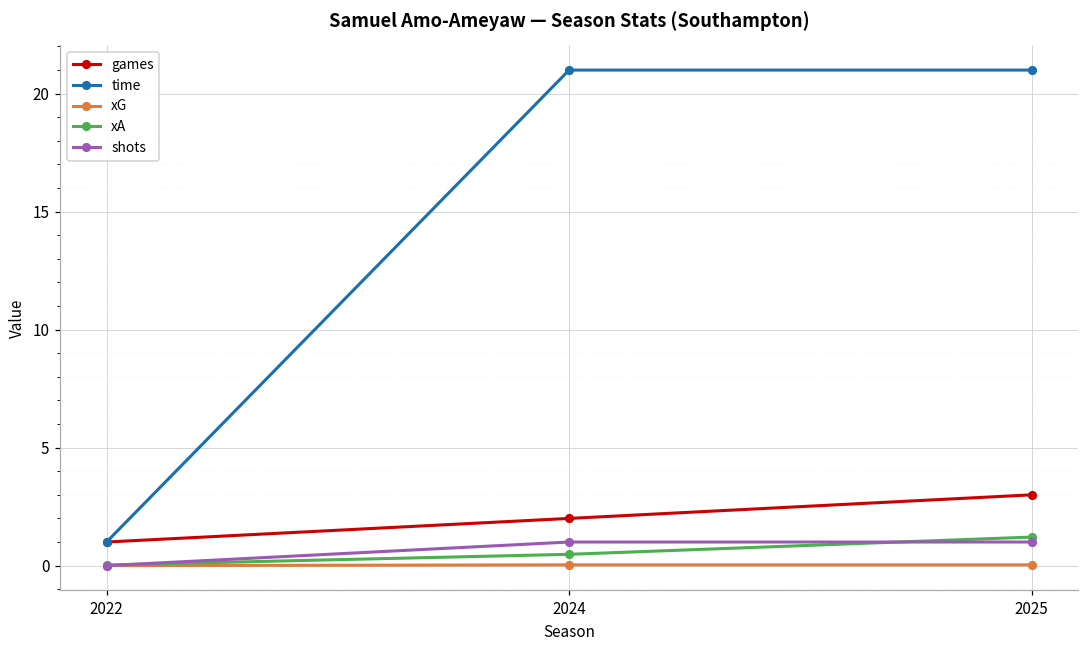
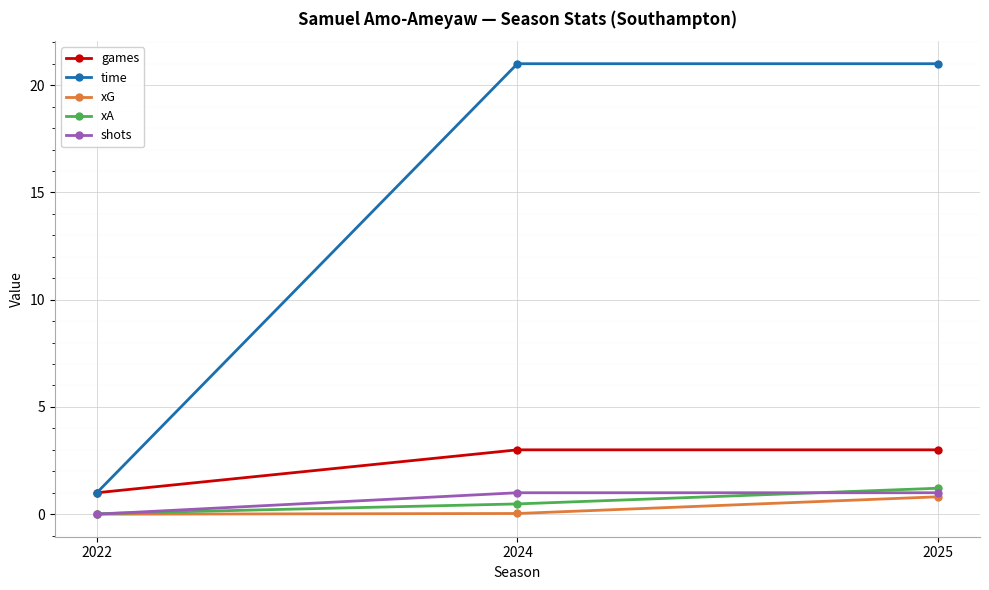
games, 2024: 2 -> 3
xG, 2025: 0.0 -> 0.8
